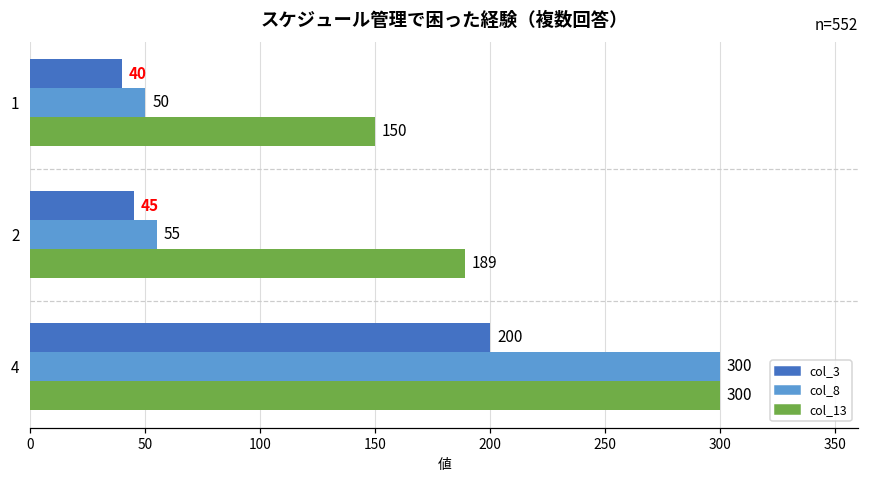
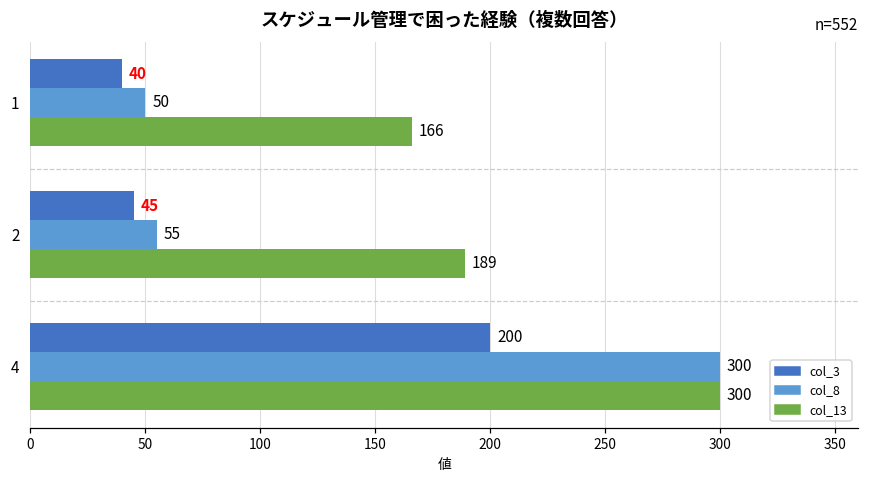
col_13, 1: 150 -> 166
